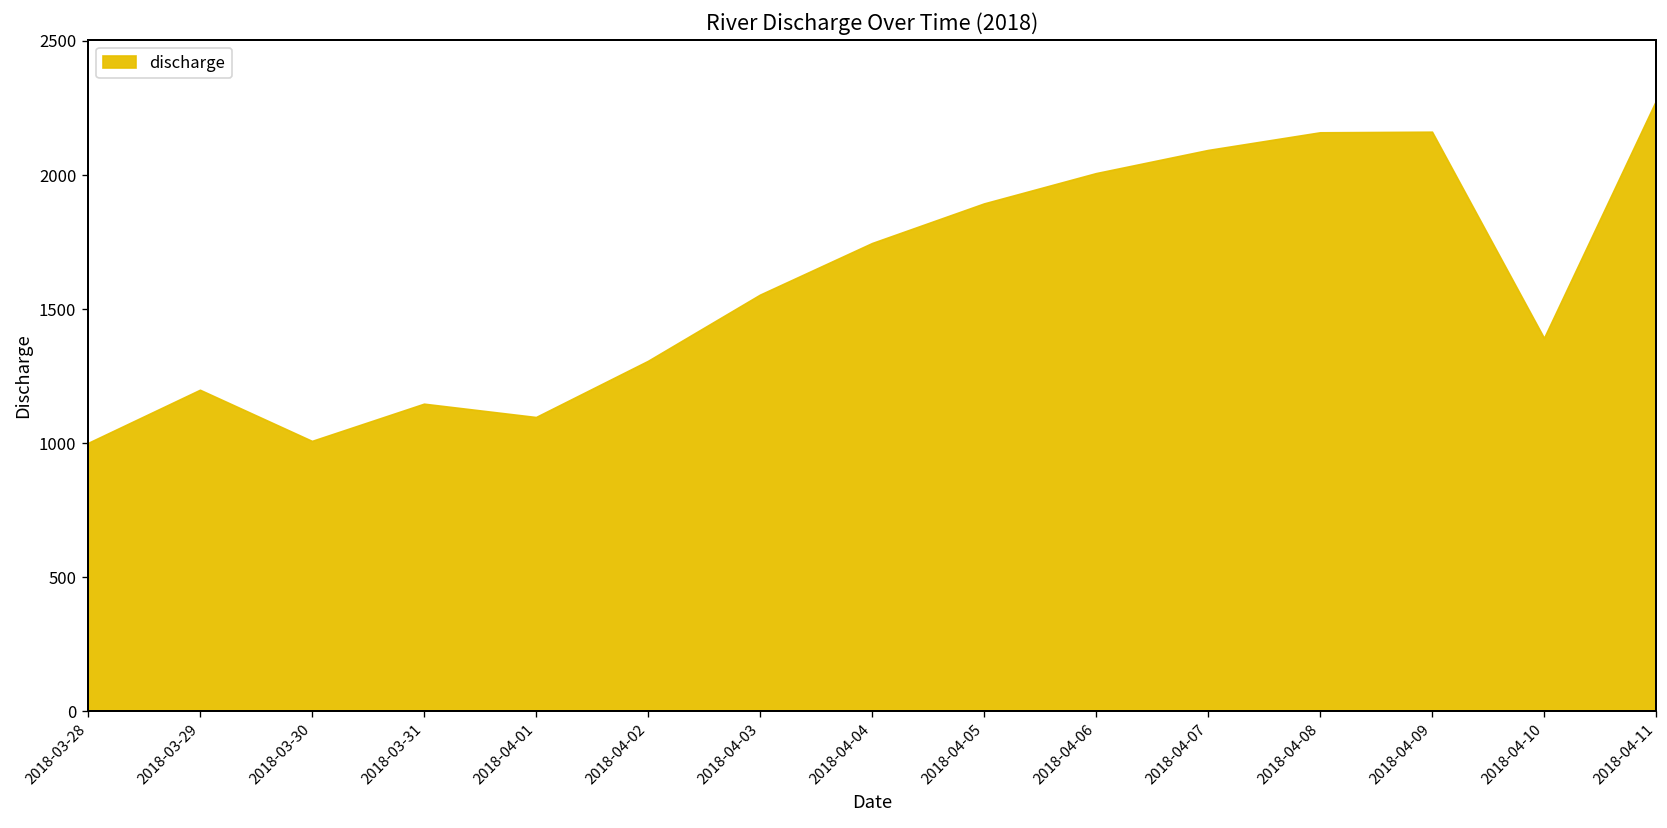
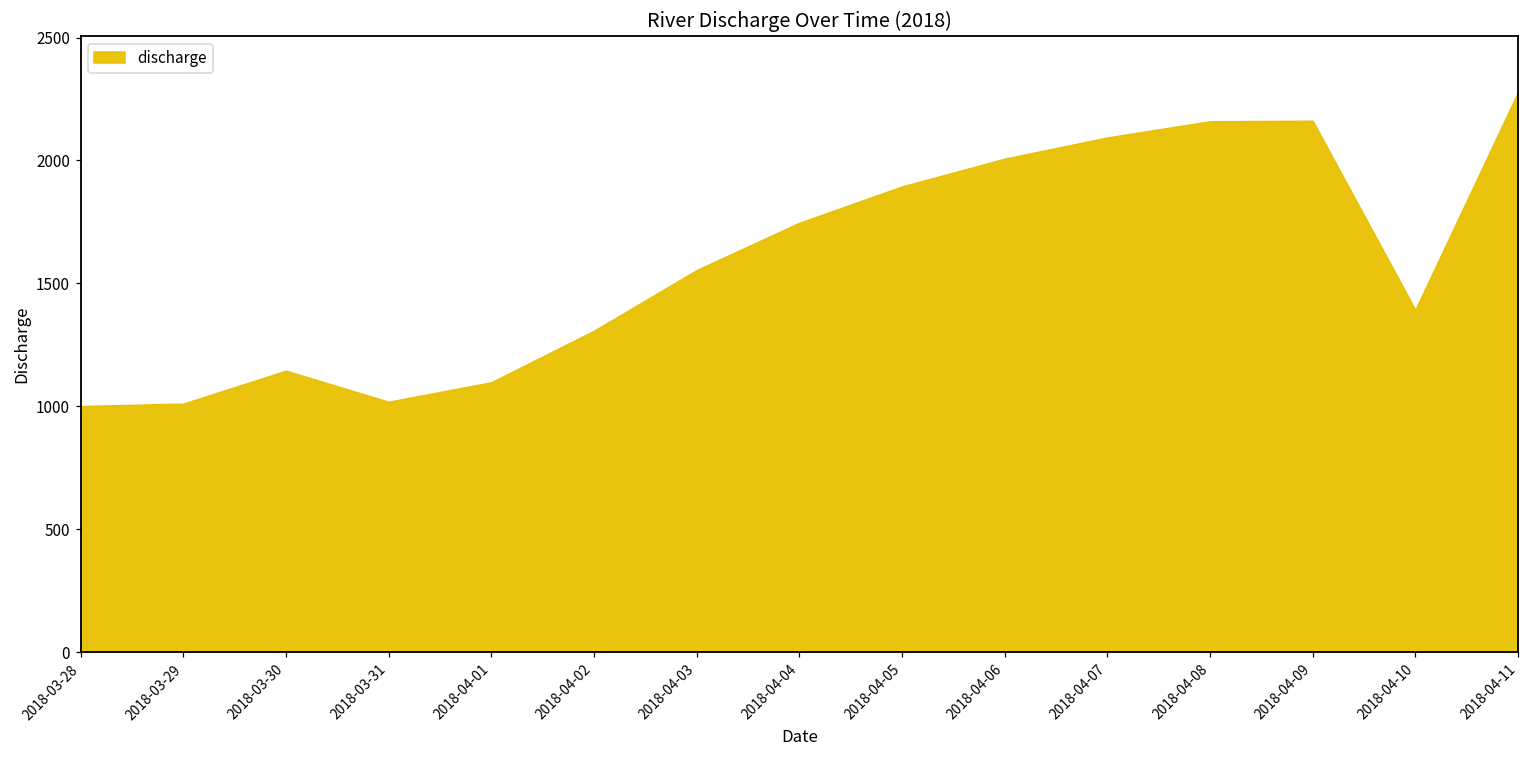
2018-03-29: 1200 -> 1010
2018-03-30: 1010 -> 1140
2018-03-31: 1150 -> 1020
